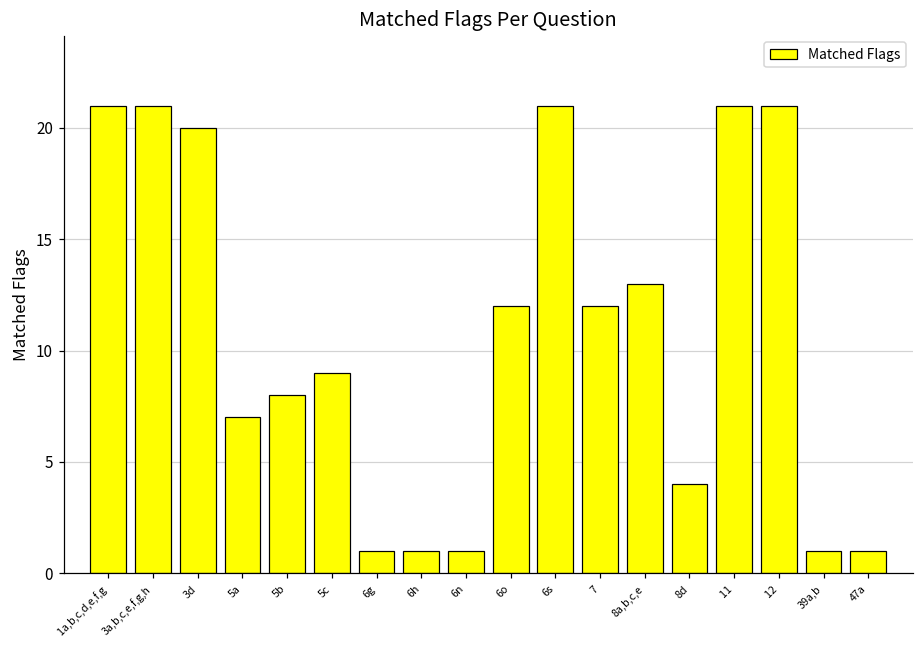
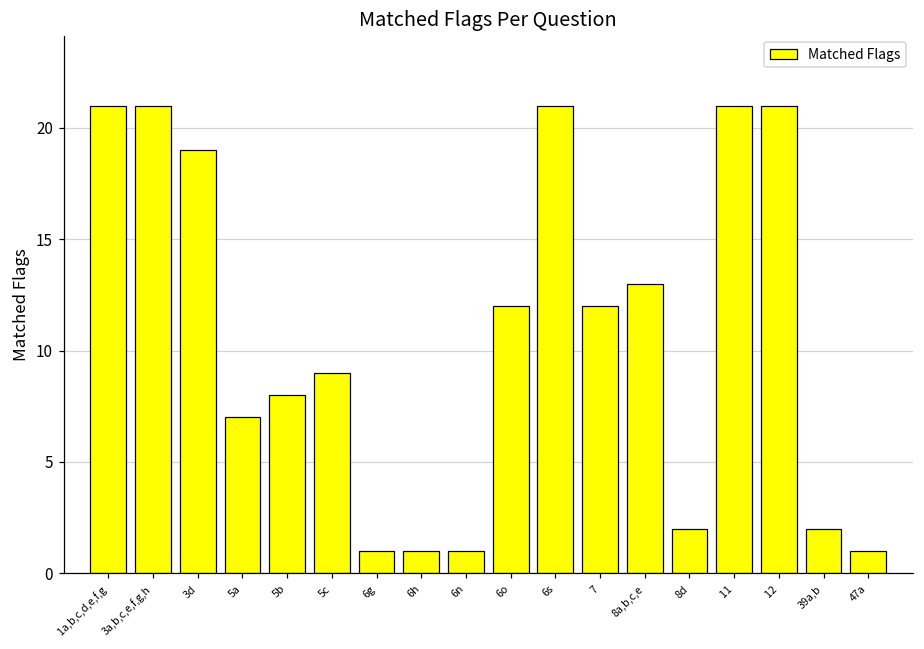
3d: 20 -> 19
8d: 4 -> 2
39a,b: 1 -> 2
